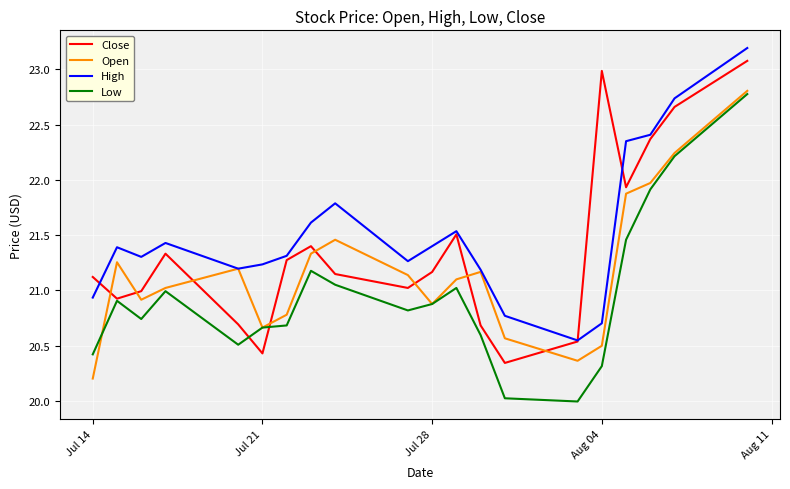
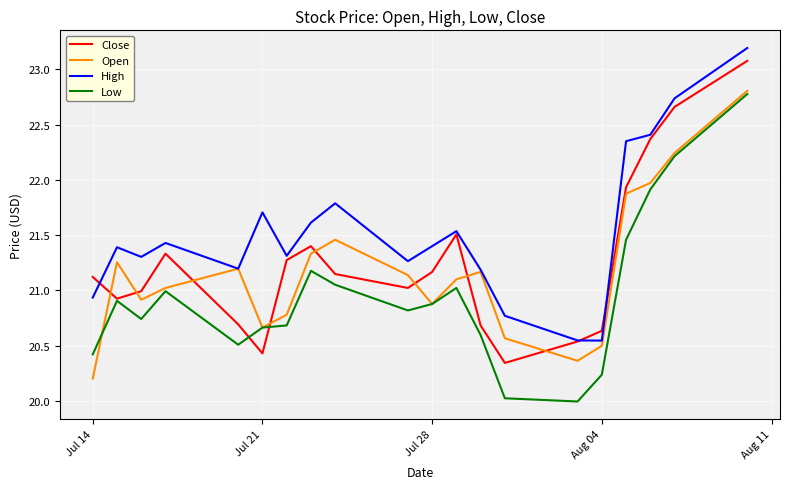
High, Jul 21: 21.23 -> 21.71
Close, Aug 04: 22.99 -> 20.63
High, Aug 04: 20.70 -> 20.54
Low, Aug 04: 20.31 -> 20.24
